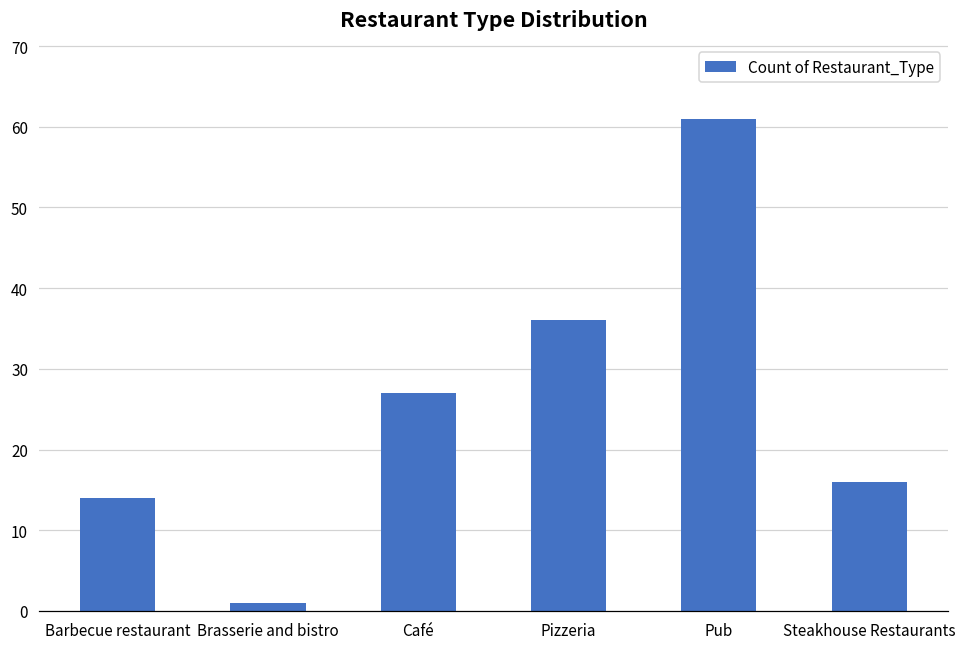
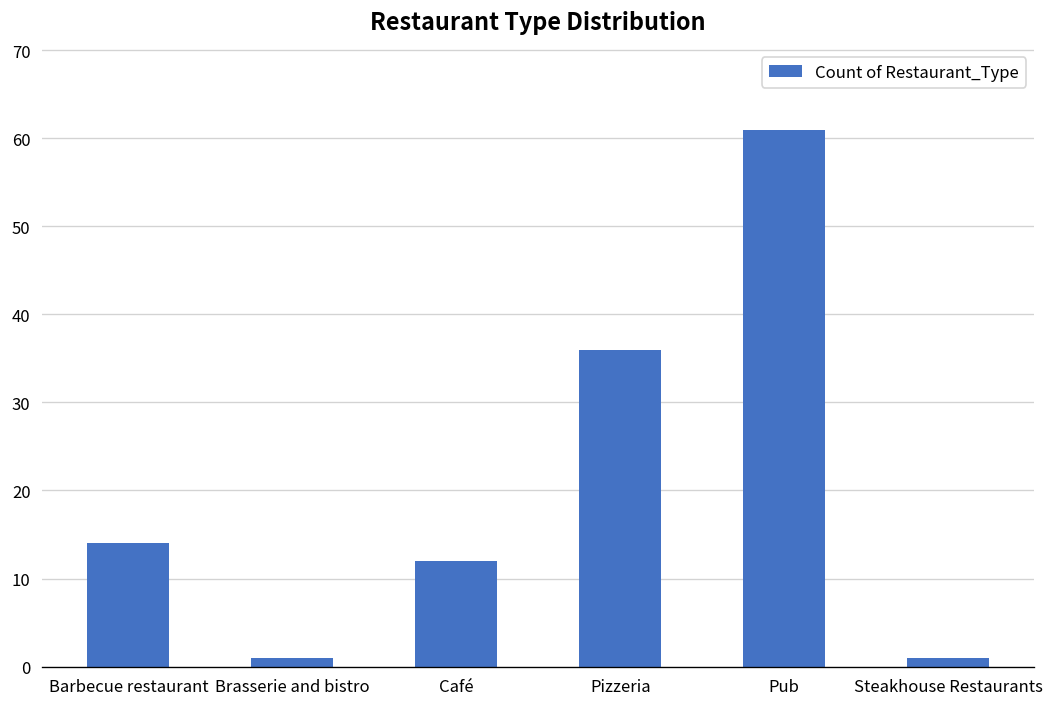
Café: 27 -> 12
Steakhouse Restaurants: 16 -> 1
